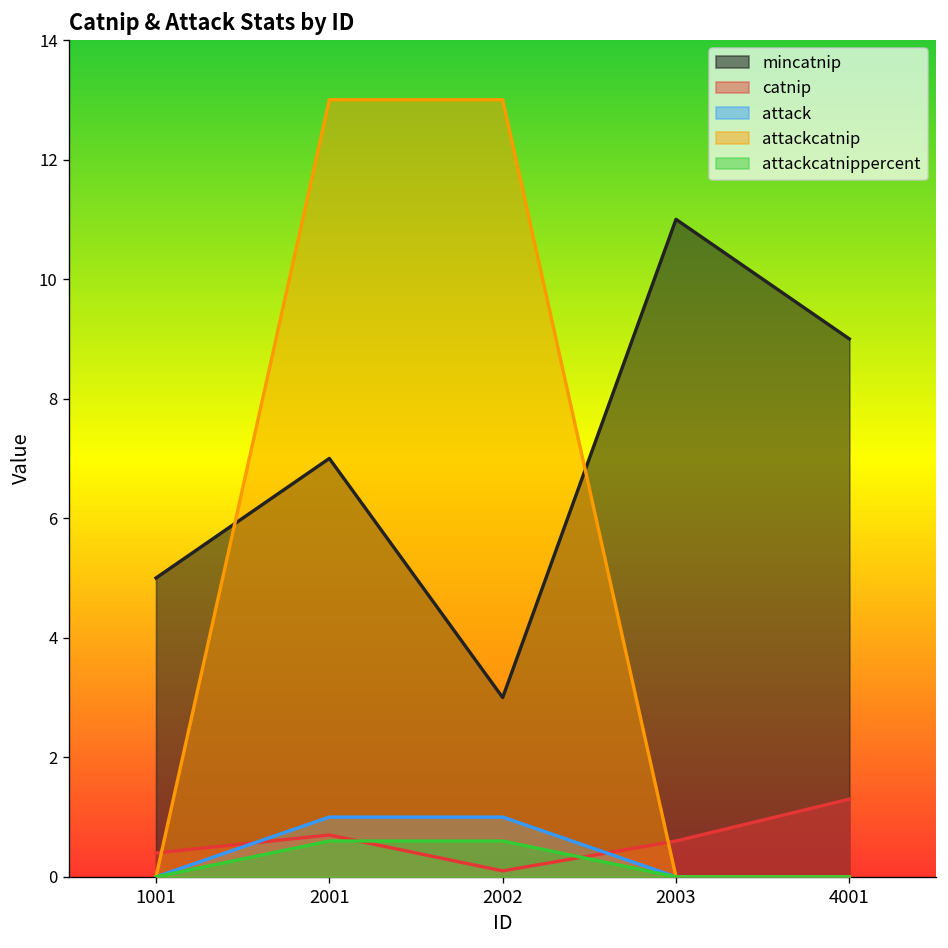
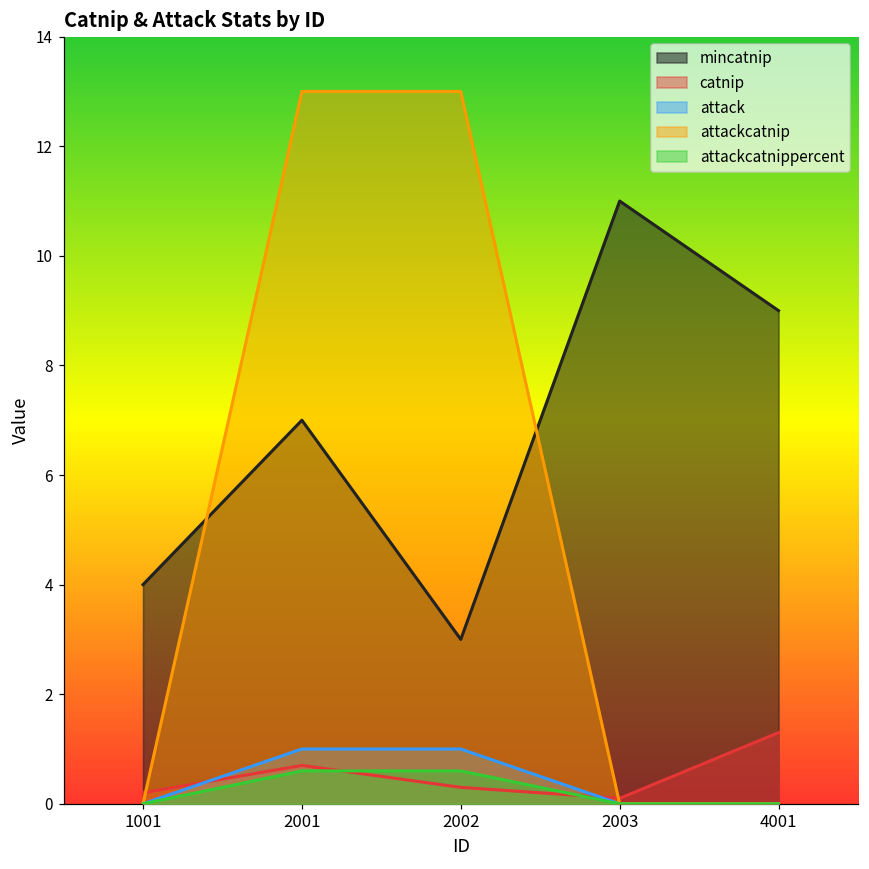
mincatnip, 1001: 5 -> 4
catnip, 1001: 0.4 -> 0.2
catnip, 2002: 0.1 -> 0.3
catnip, 2003: 0.6 -> 0.1
